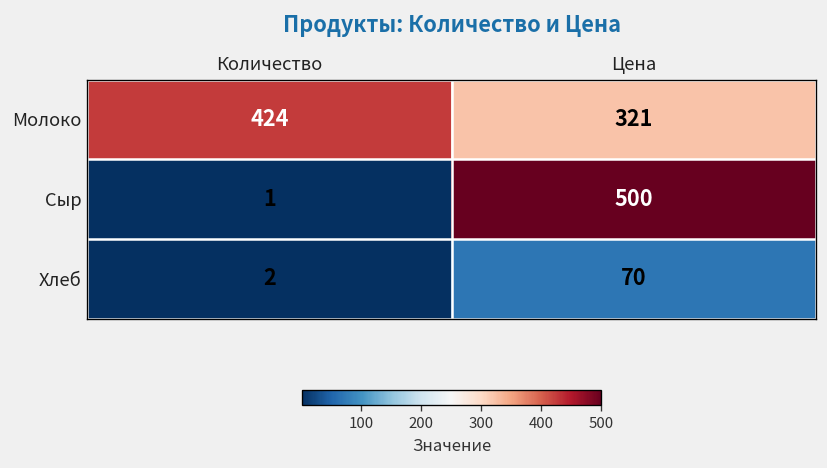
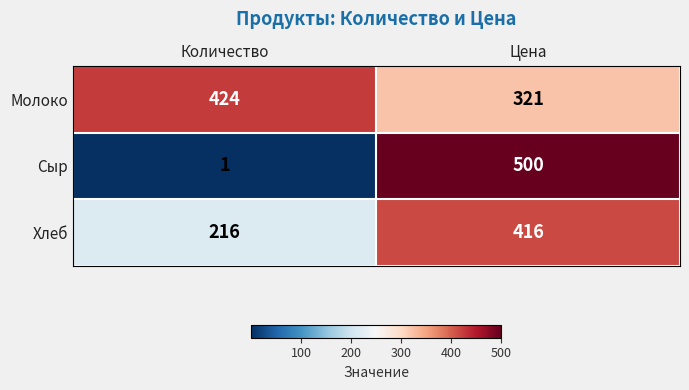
Хлеб, Количество: 2 -> 216
Хлеб, Цена: 70 -> 416
